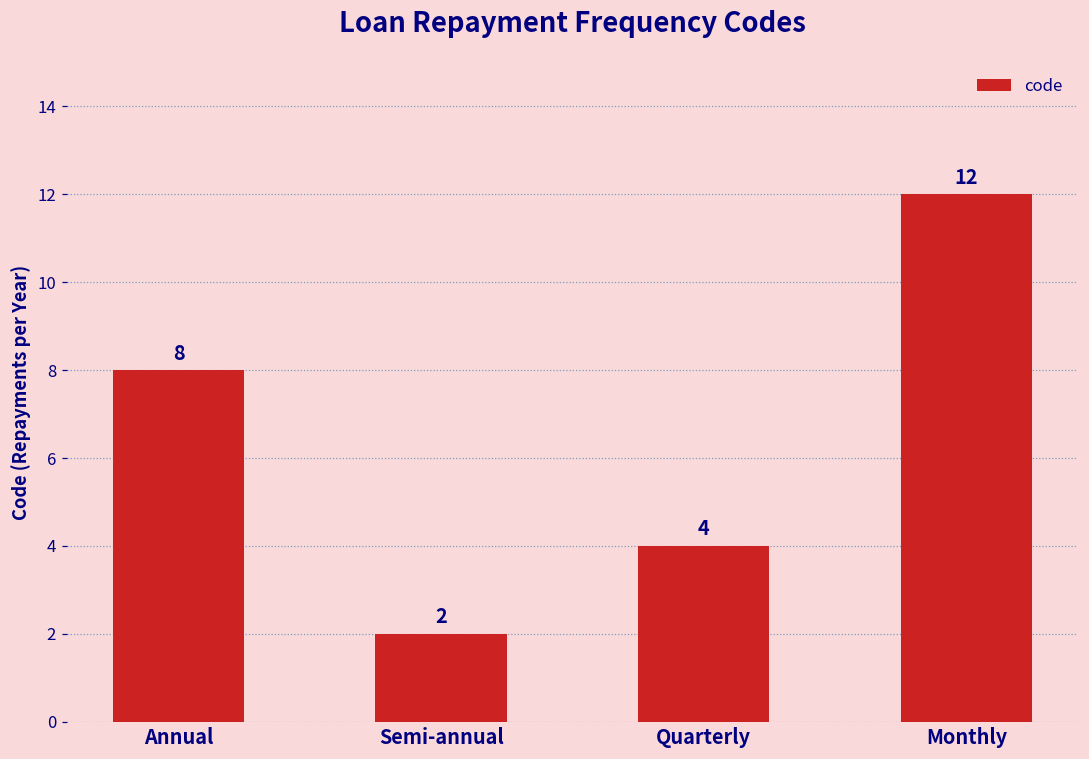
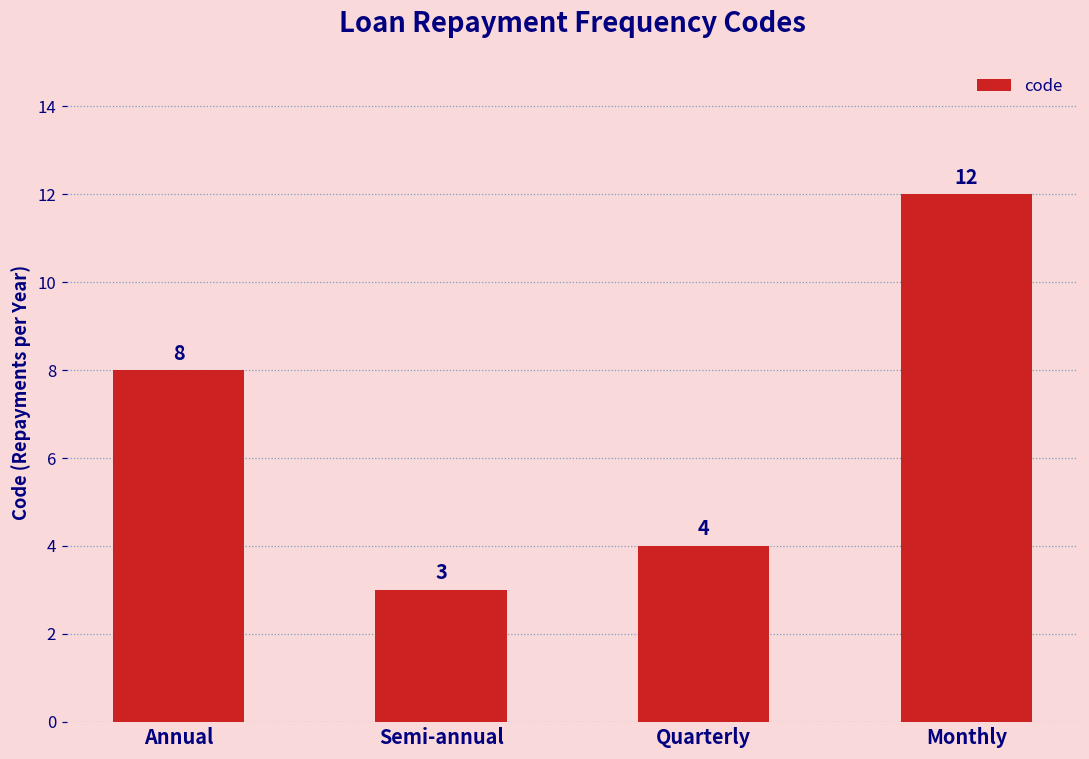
Semi-annual: 2 -> 3
